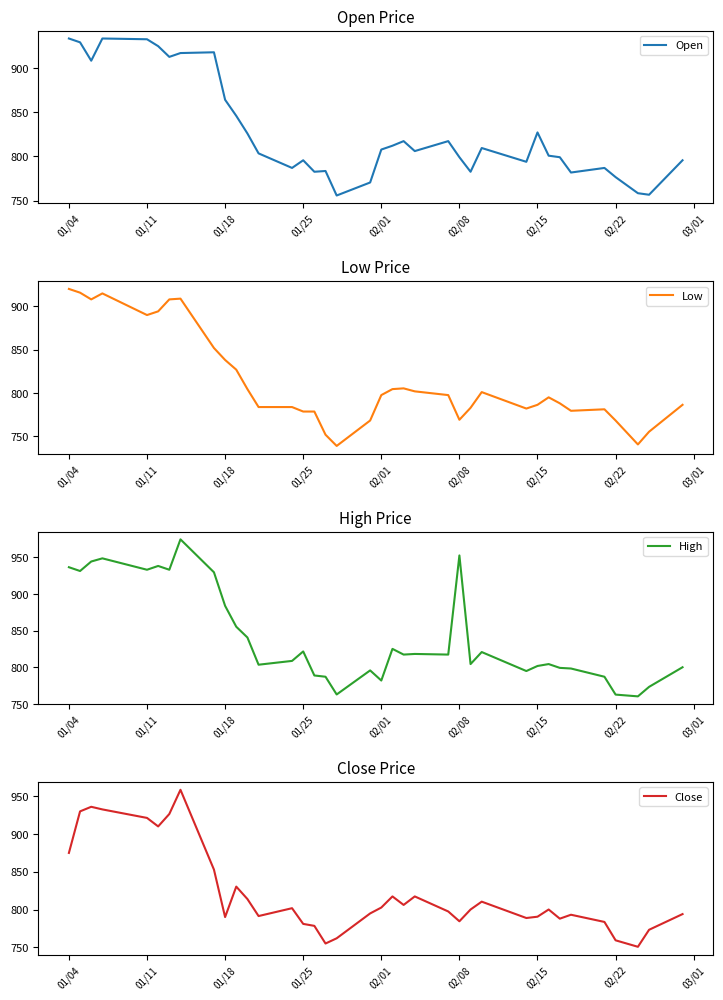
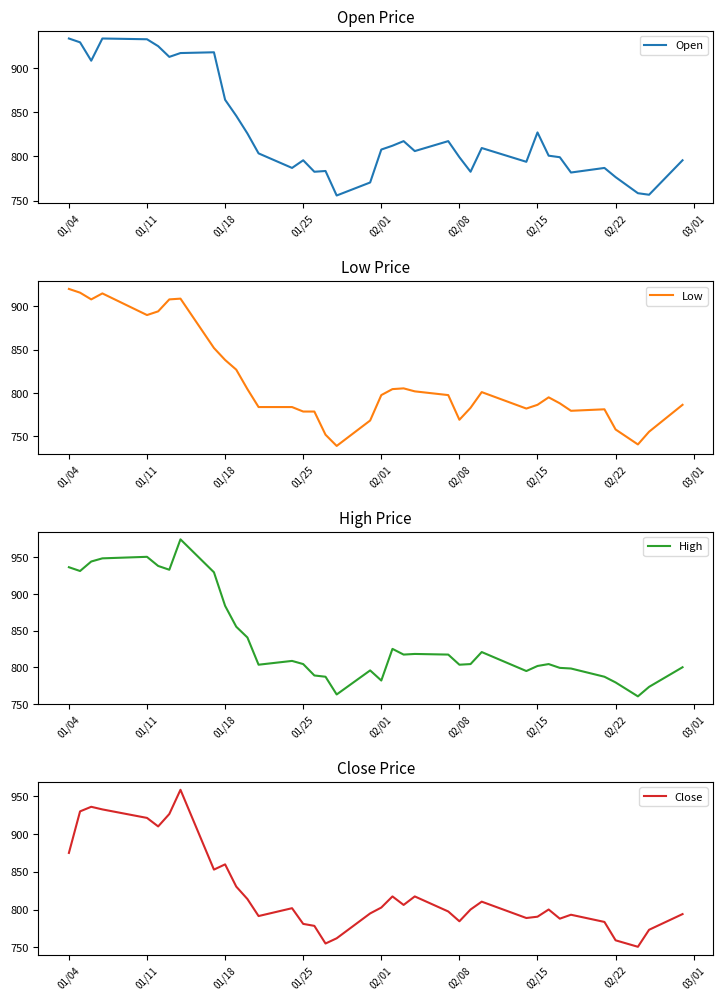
Low Price, 02/22: 770 -> 760
High Price, 01/11: 930 -> 950
High Price, 01/25: 820 -> 800
High Price, 02/08: 950 -> 800
High Price, 02/22: 760 -> 780
Close Price, 01/18: 790 -> 860
